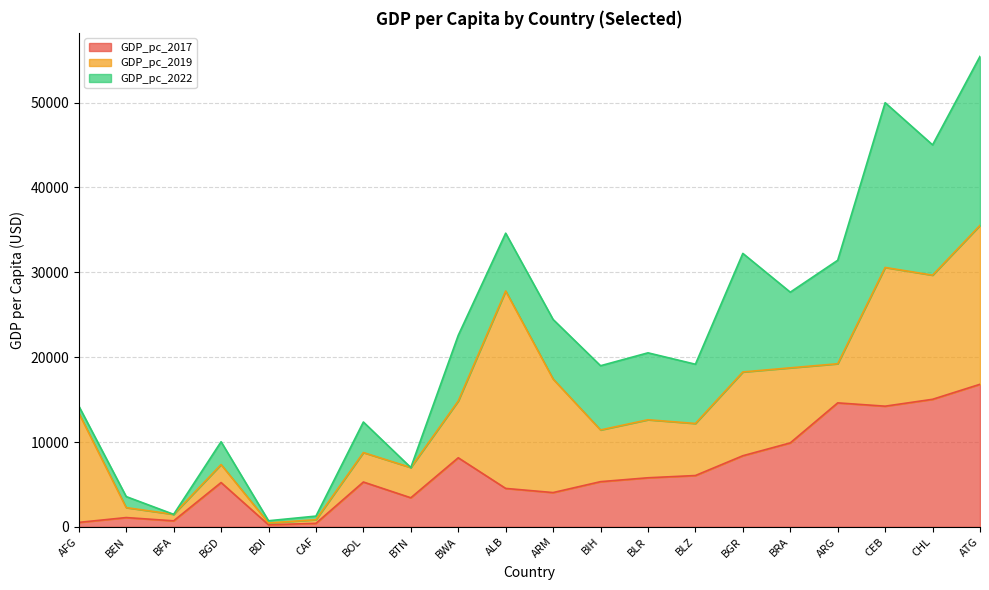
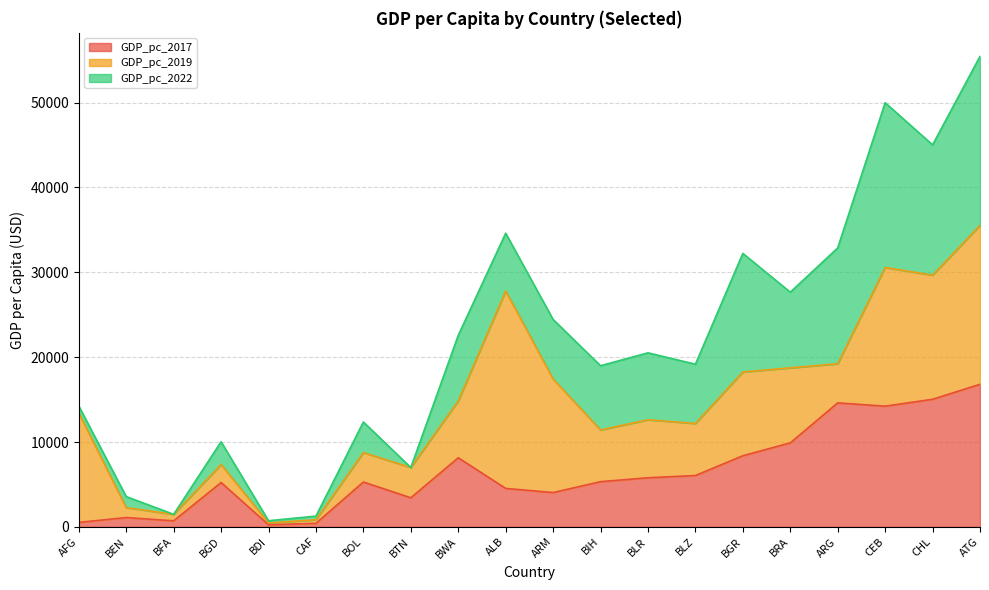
GDP_pc_2022, ARG: 12000 -> 14000
